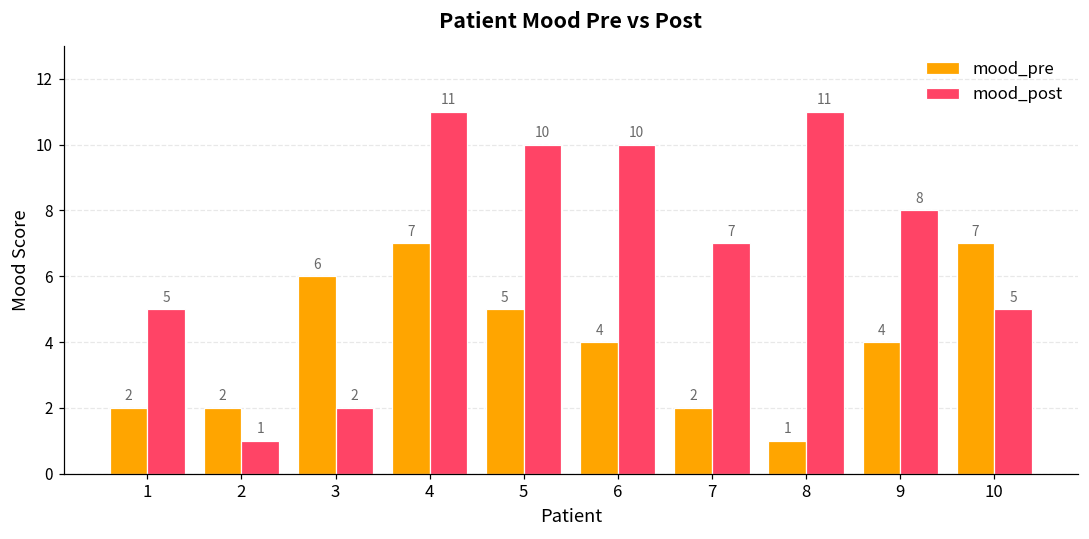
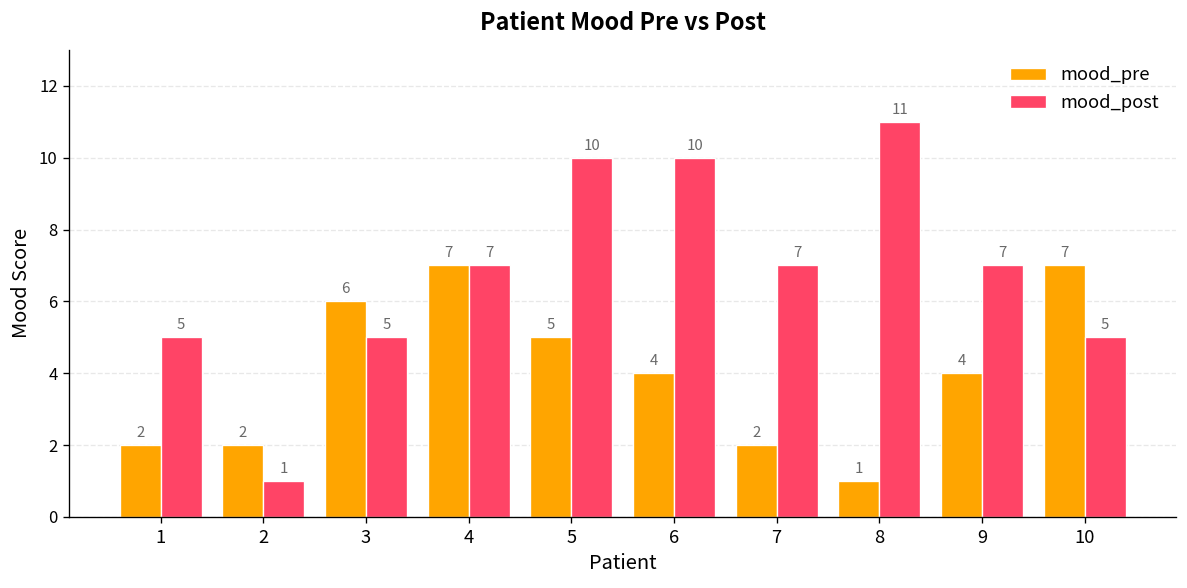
mood_post, 3: 2 -> 5
mood_post, 4: 11 -> 7
mood_post, 9: 8 -> 7
